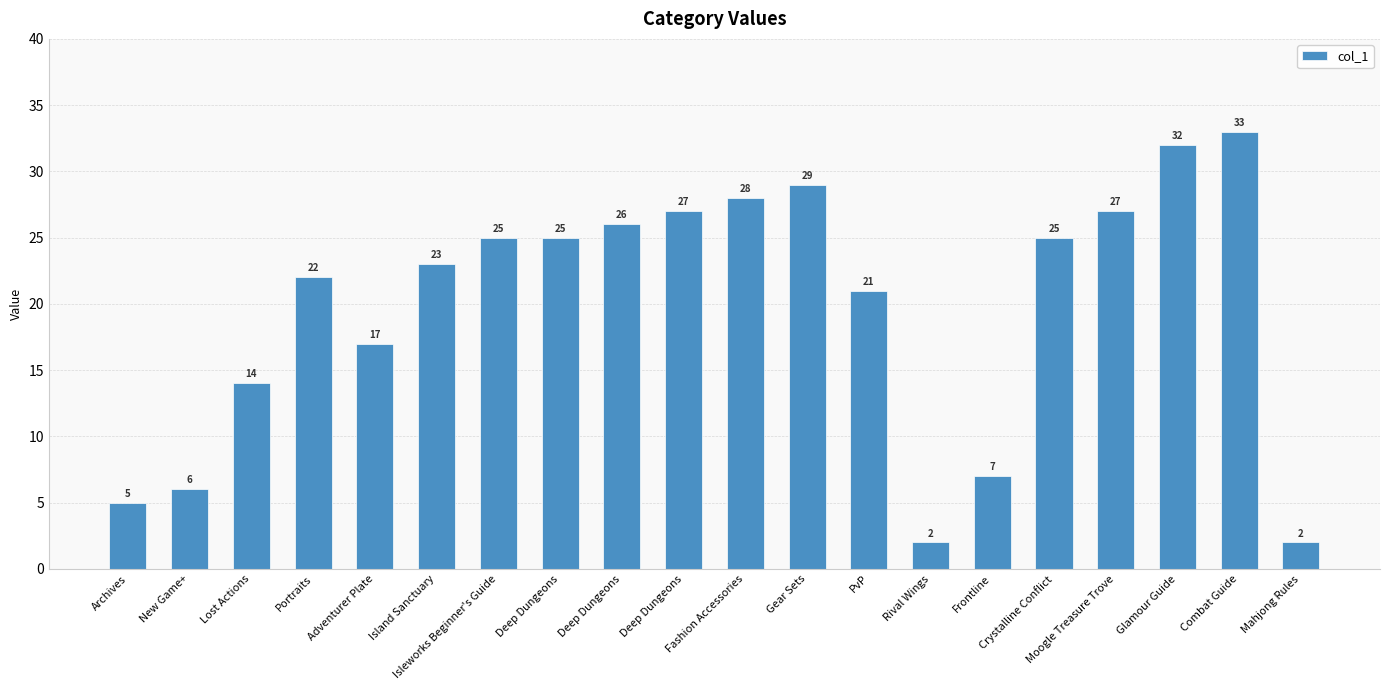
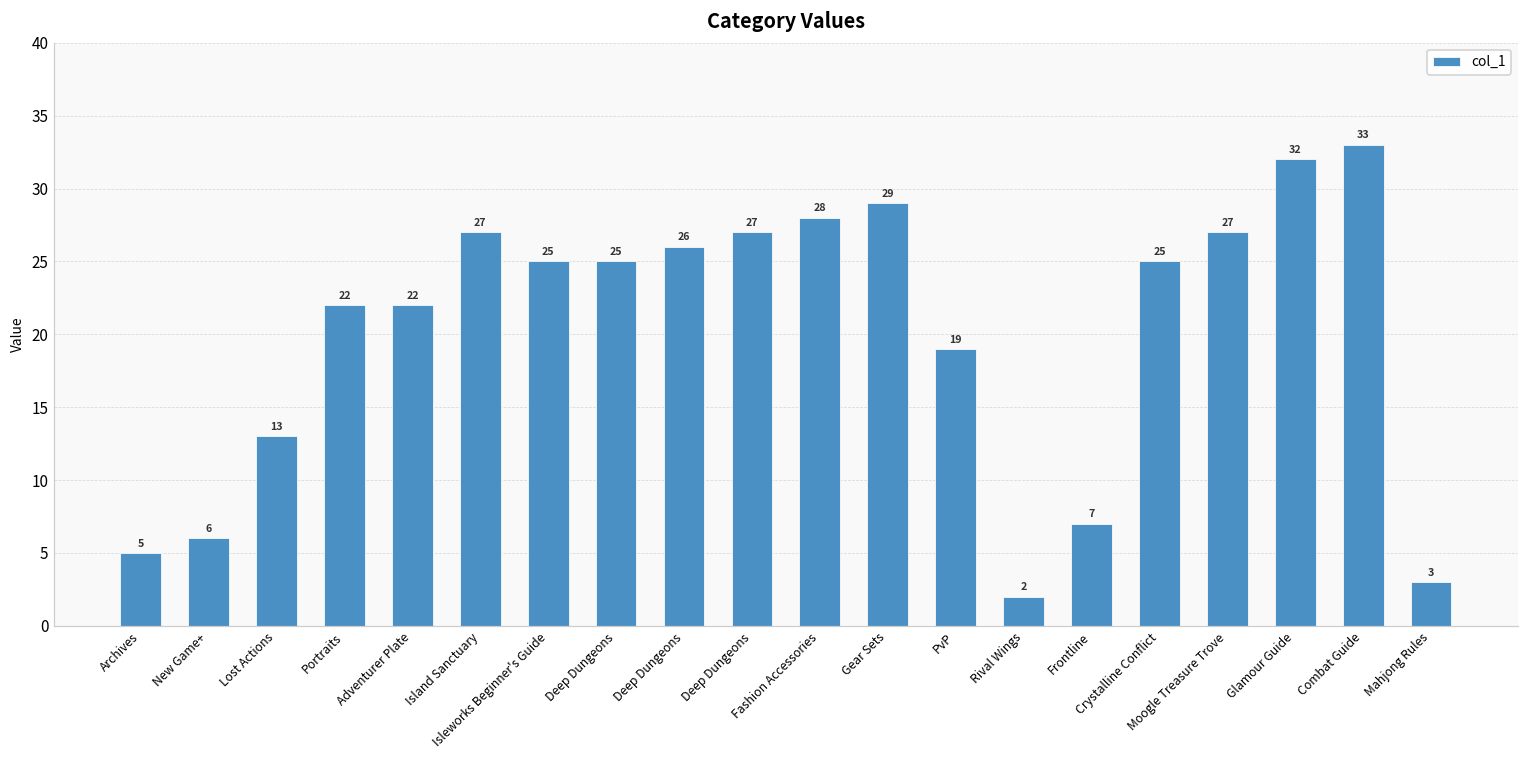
Lost Actions: 14 -> 13
Adventurer Plate: 17 -> 22
Island Sanctuary: 23 -> 27
PvP: 21 -> 19
Mahjong Rules: 2 -> 3
